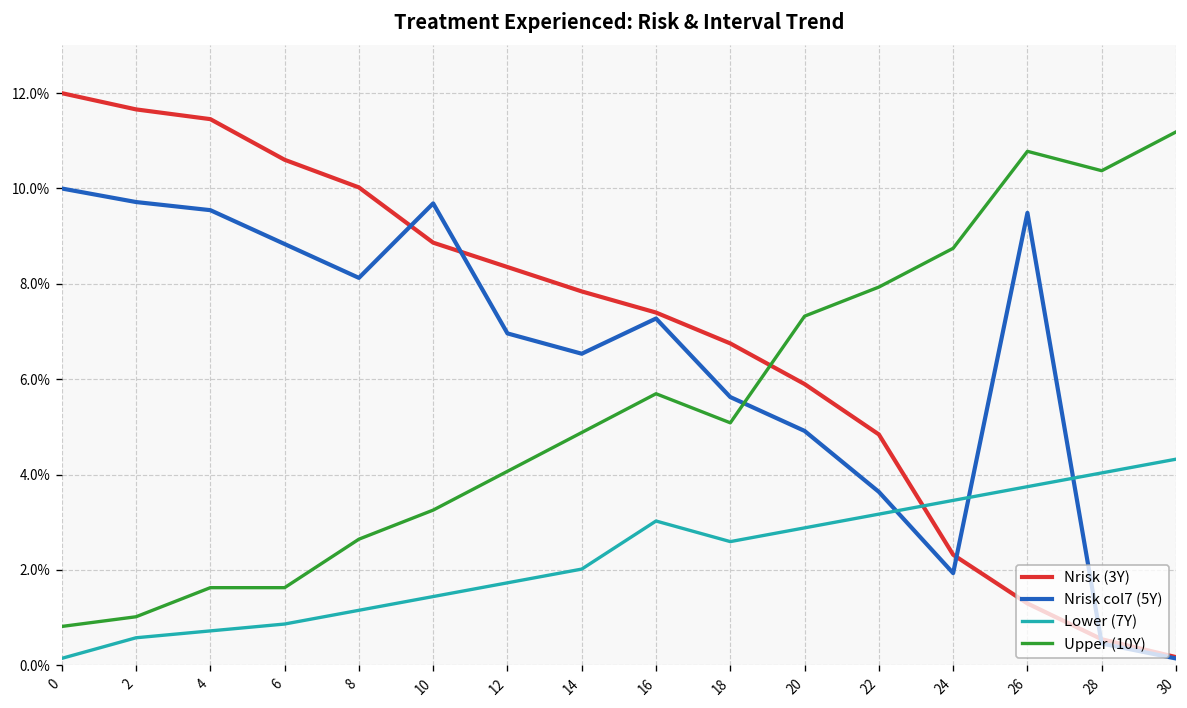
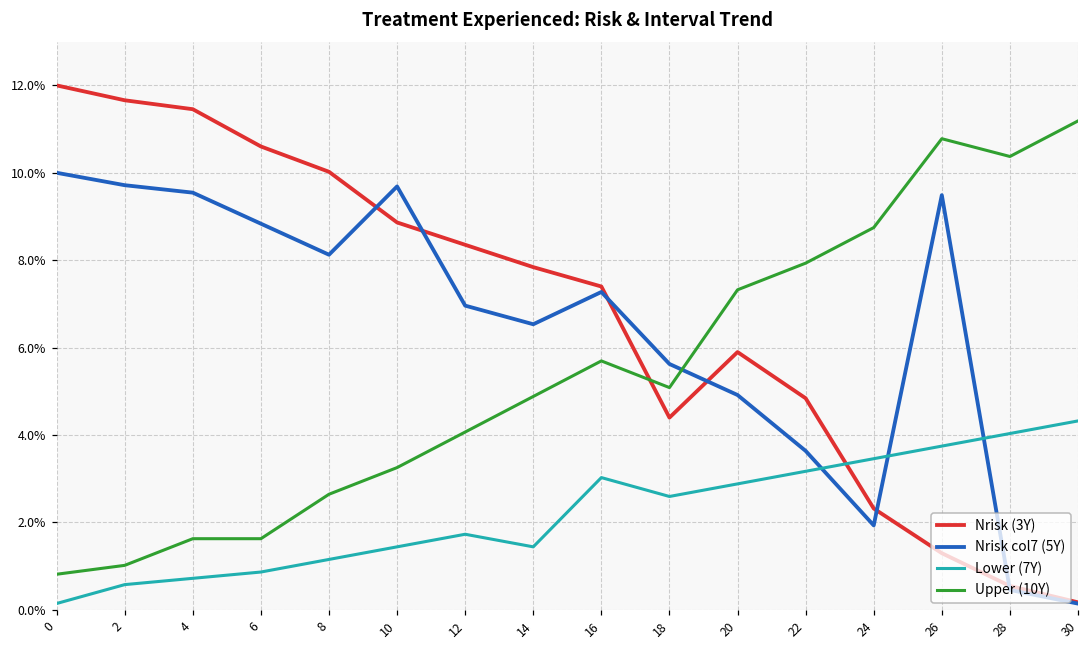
Lower (7Y), 14: 2.0% -> 1.4%
Nrisk (3Y), 18: 6.8% -> 4.4%
